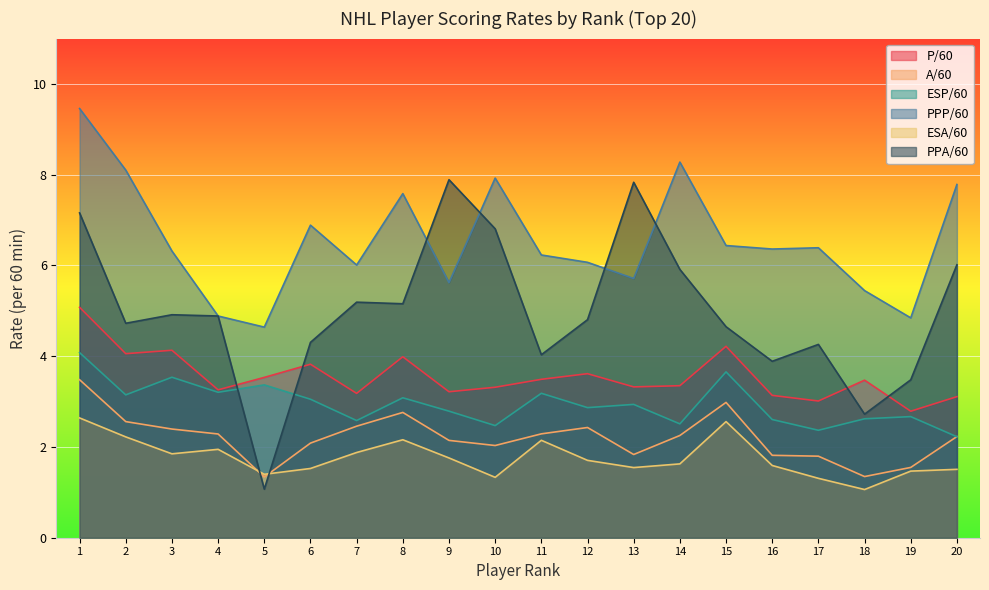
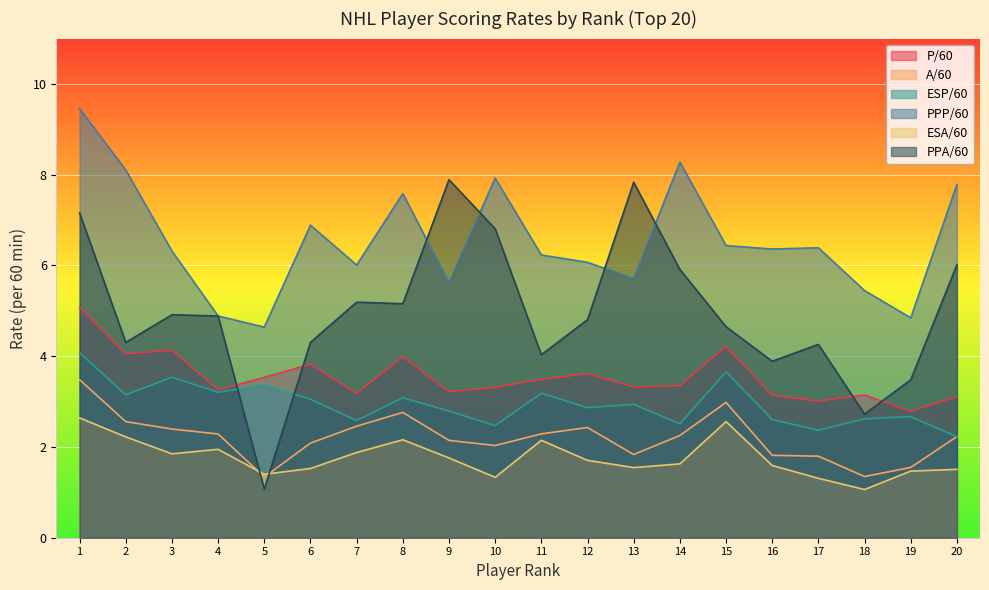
PPA/60, 2: 4.7 -> 4.3
P/60, 18: 3.5 -> 3.1
